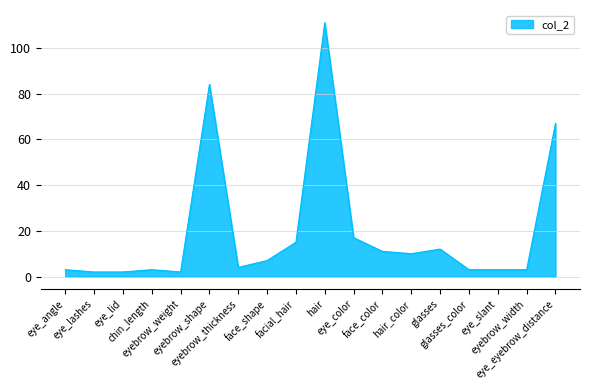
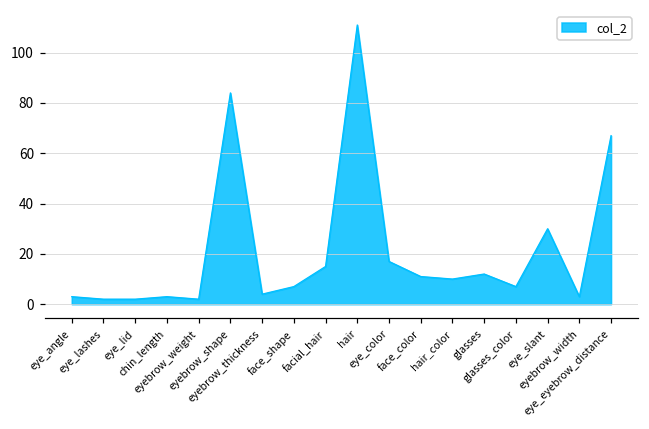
glasses_color: 3 -> 7
eye_slant: 3 -> 30
